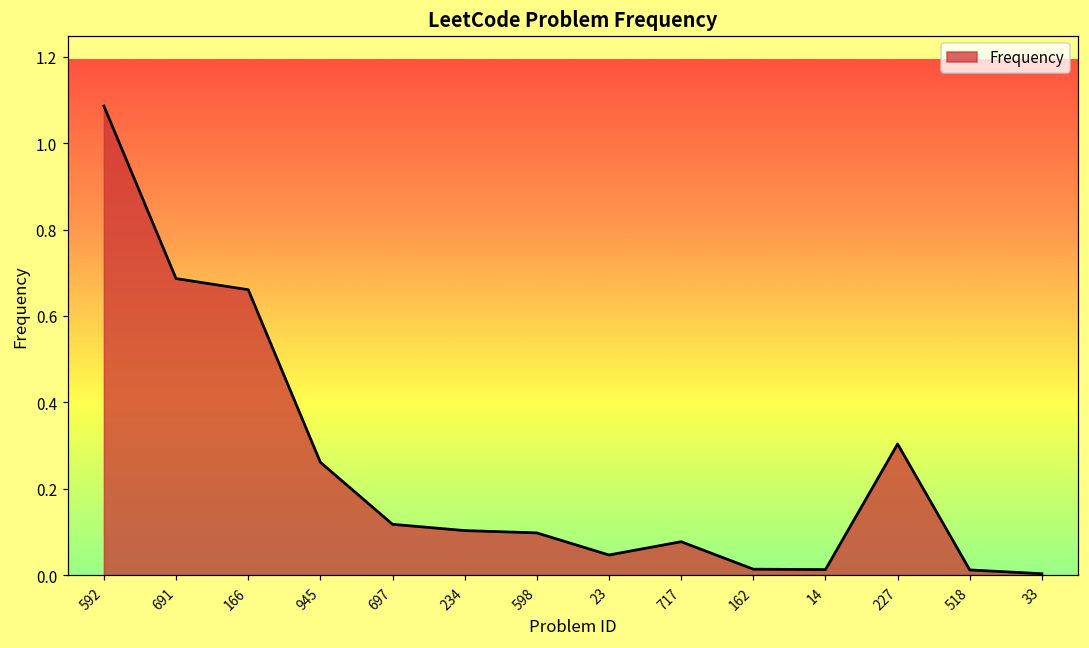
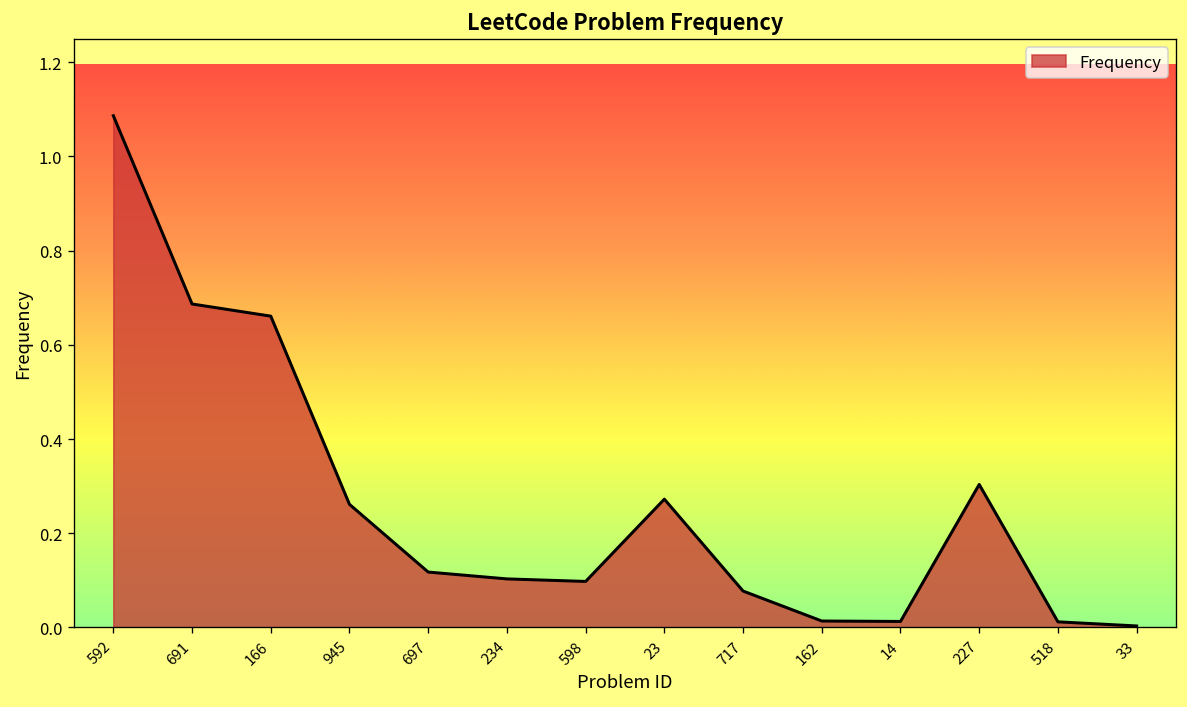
23: 0.05 -> 0.27
